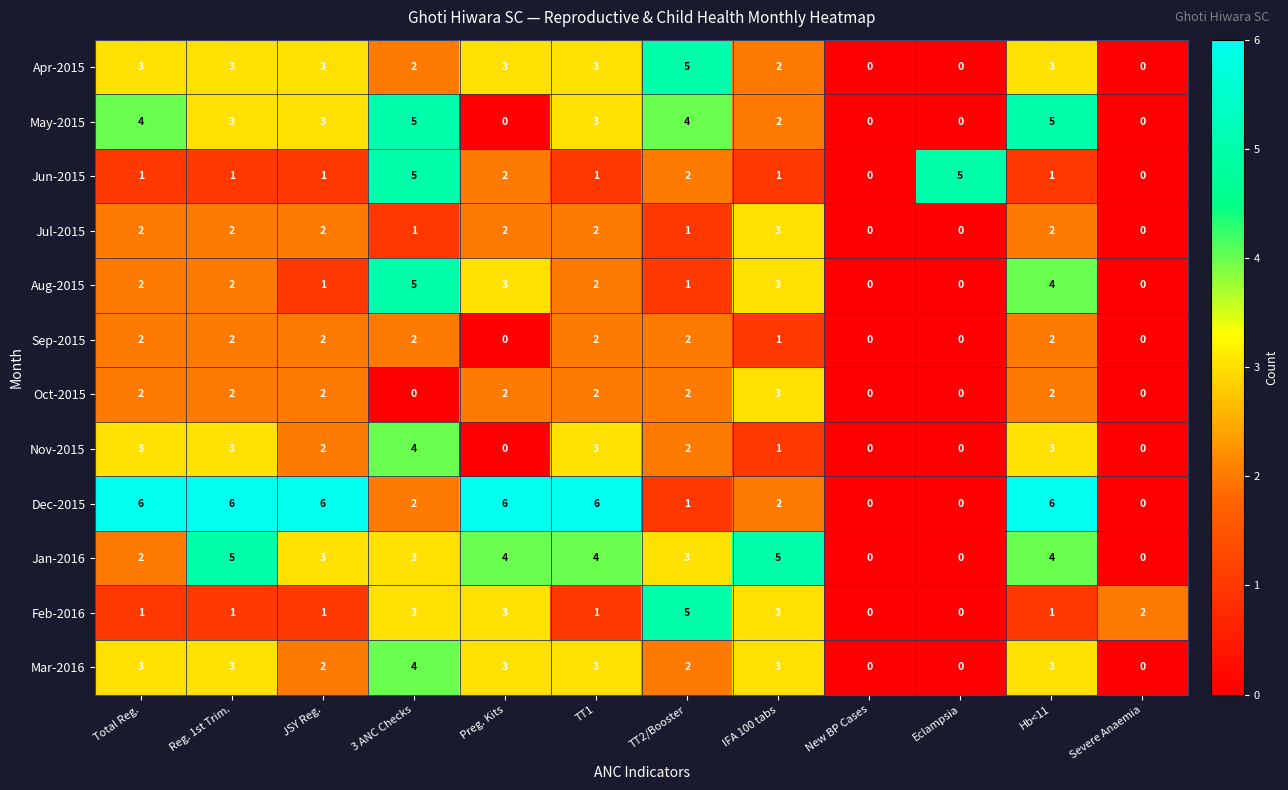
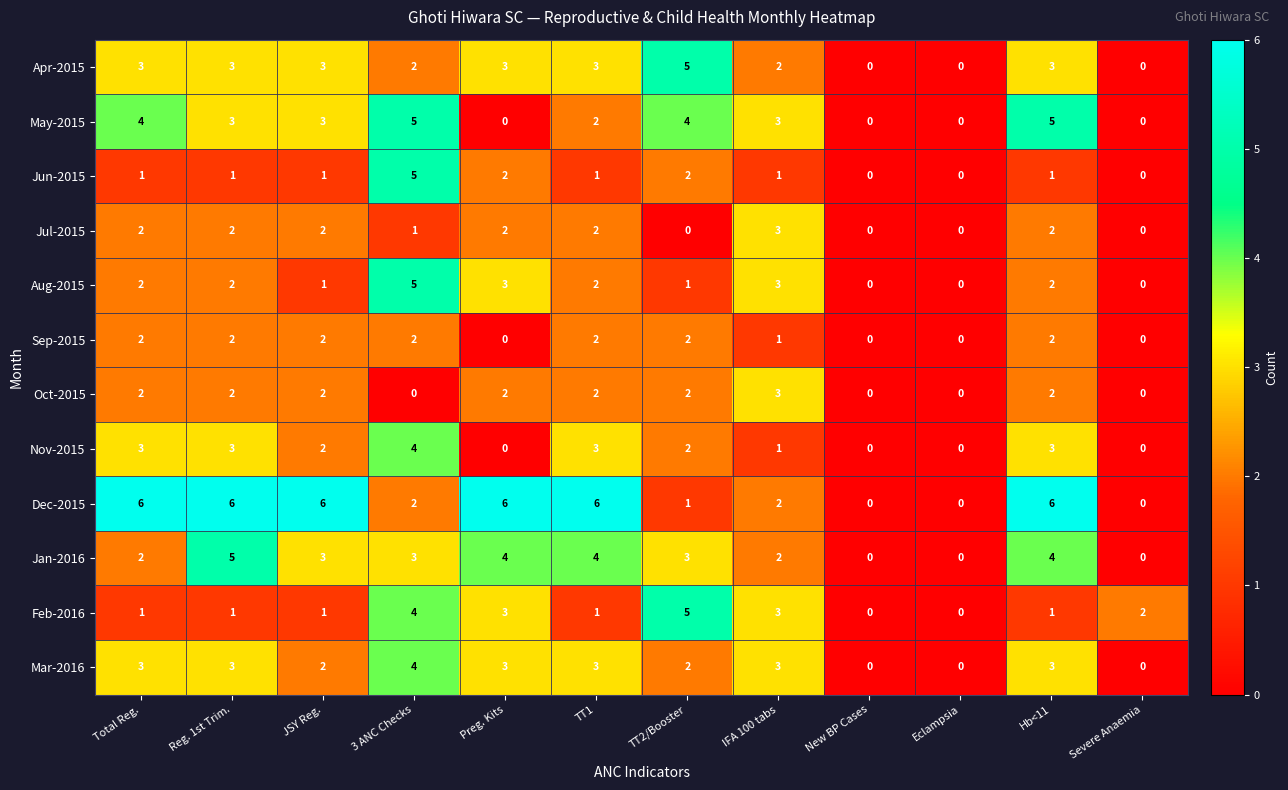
May-2015, TT1: 3 -> 2
May-2015, IFA 100 tabs: 2 -> 3
Jun-2015, Eclampsia: 5 -> 0
Jul-2015, TT2/Booster: 1 -> 0
Aug-2015, Hb<11: 4 -> 2
Jan-2016, IFA 100 tabs: 5 -> 2
Feb-2016, 3 ANC Checks: 3 -> 4
